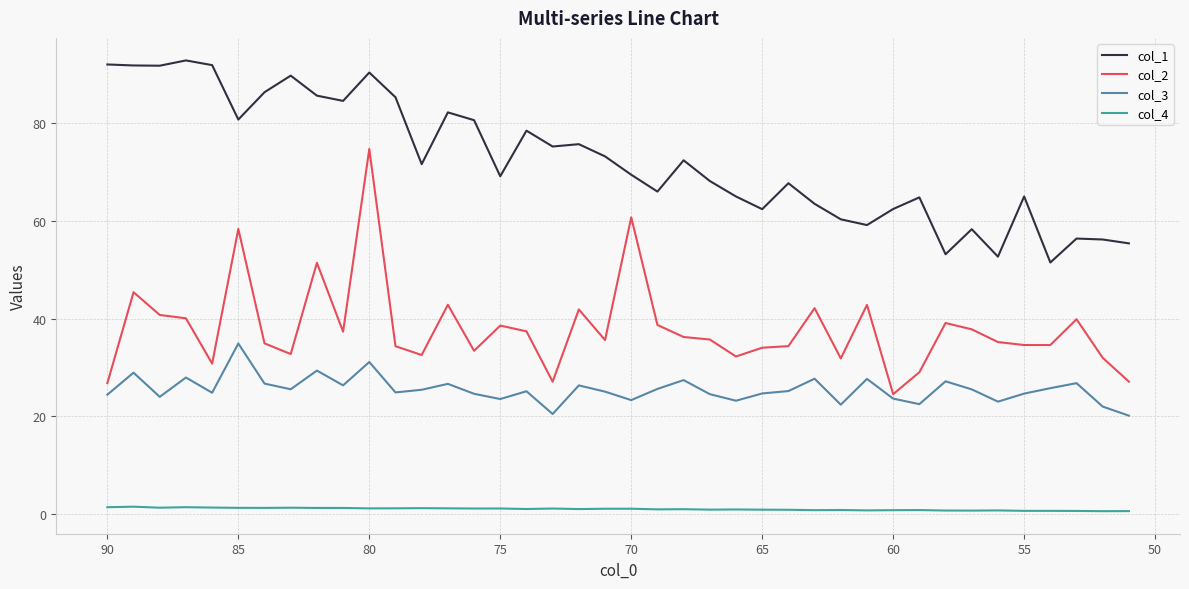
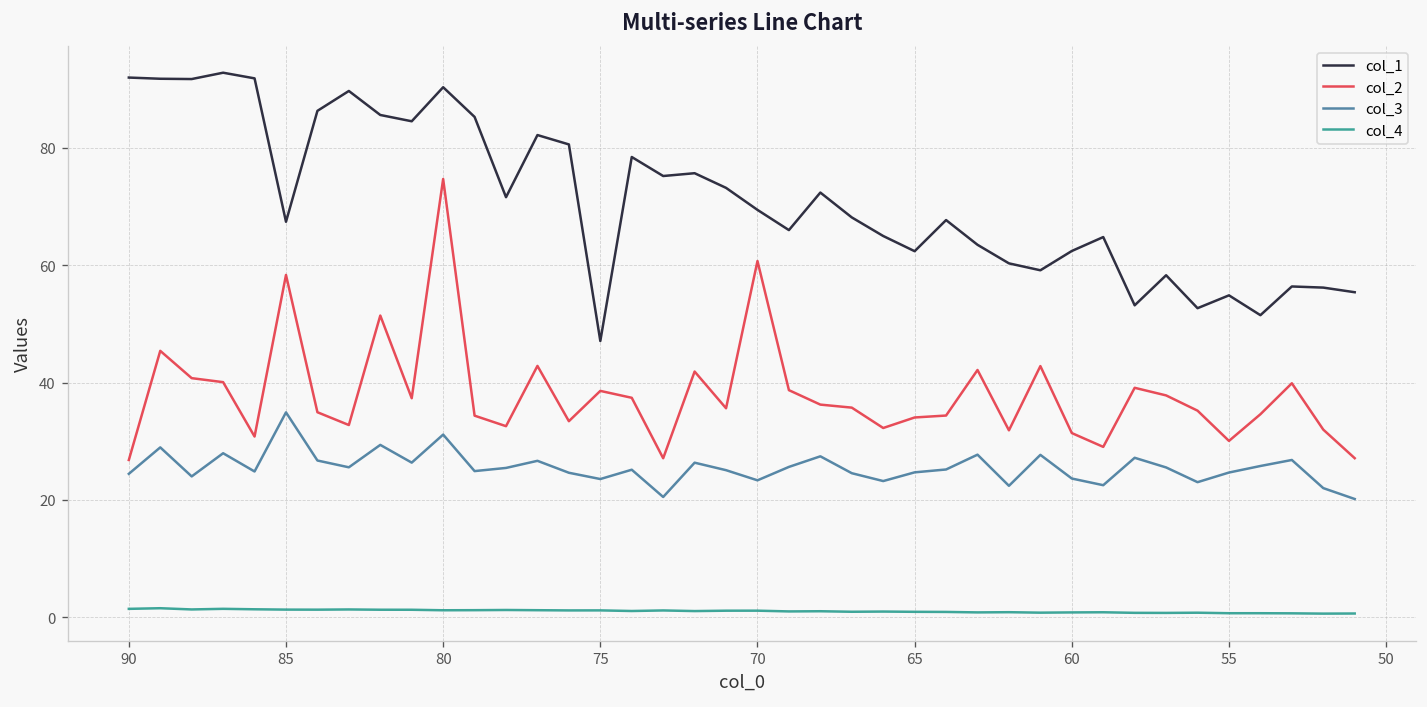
col_1, 85: 81 -> 67
col_1, 75: 69 -> 47
col_2, 60: 25 -> 31
col_1, 55: 65 -> 55
col_2, 55: 35 -> 30
